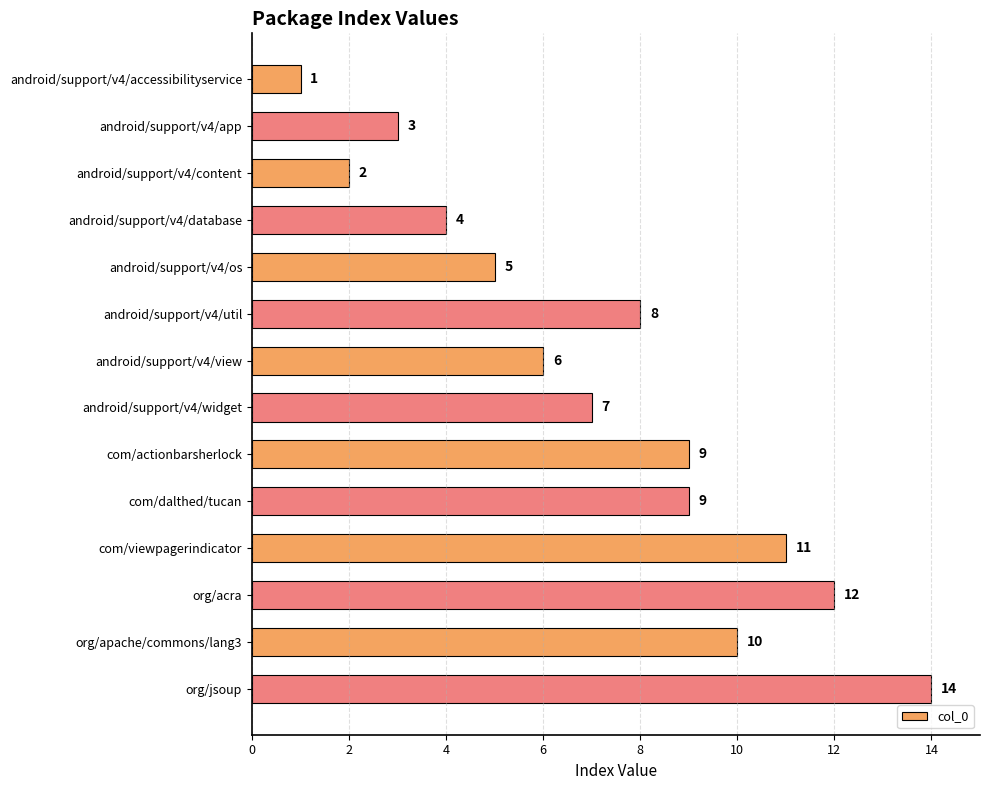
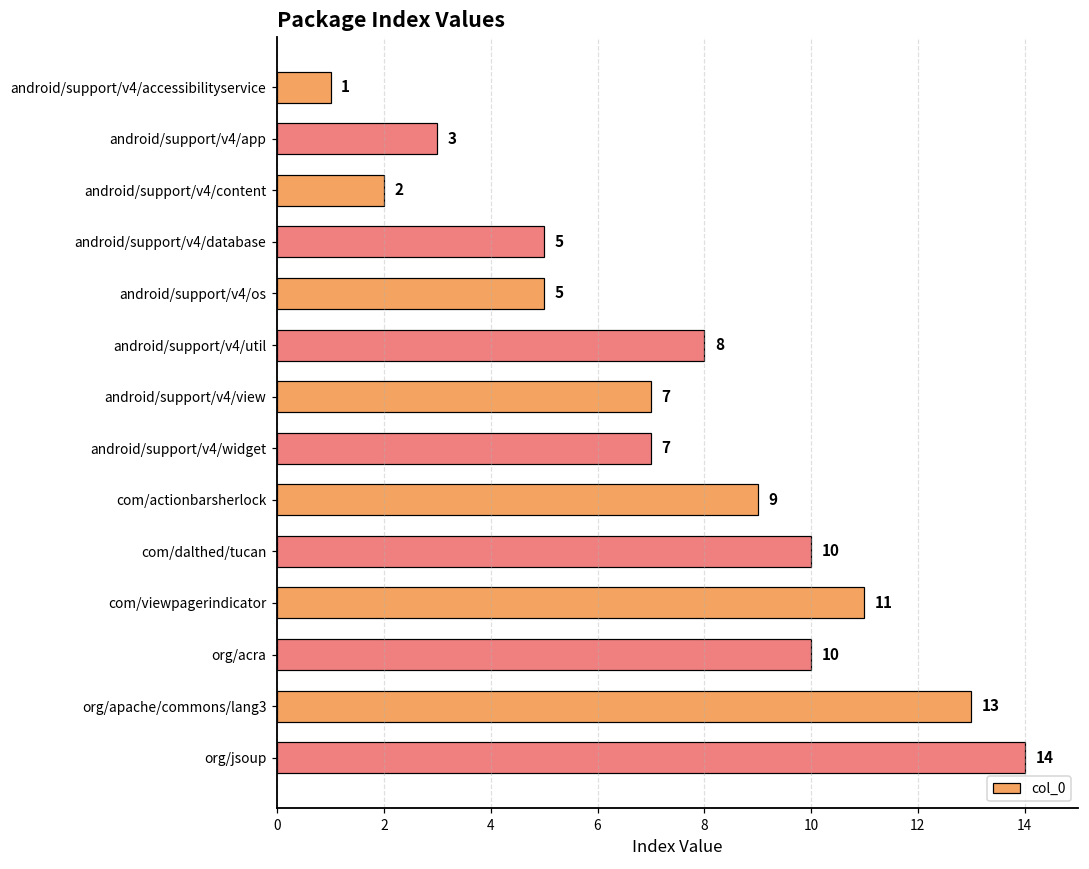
android/support/v4/database: 4 -> 5
android/support/v4/view: 6 -> 7
com/dalthed/tucan: 9 -> 10
org/acra: 12 -> 10
org/apache/commons/lang3: 10 -> 13
